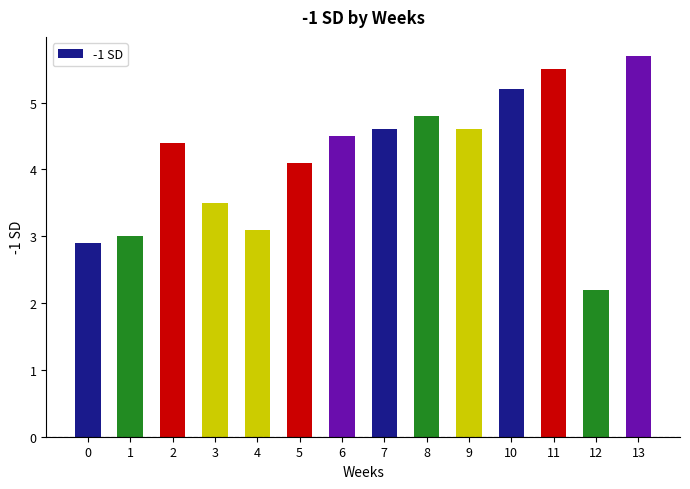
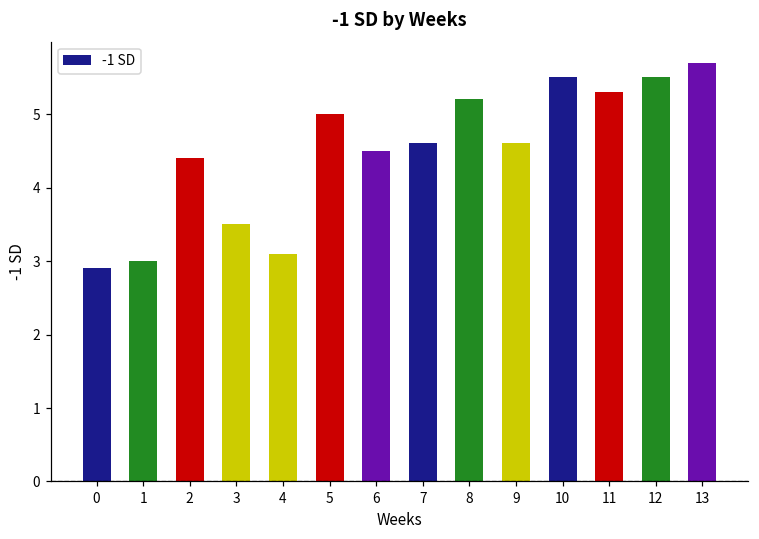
5: 4.1 -> 5.0
8: 4.8 -> 5.2
10: 5.2 -> 5.5
11: 5.5 -> 5.3
12: 2.2 -> 5.5
